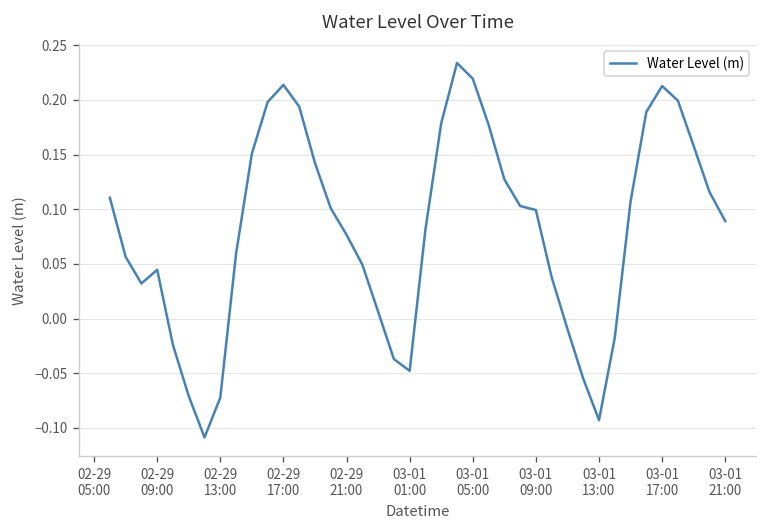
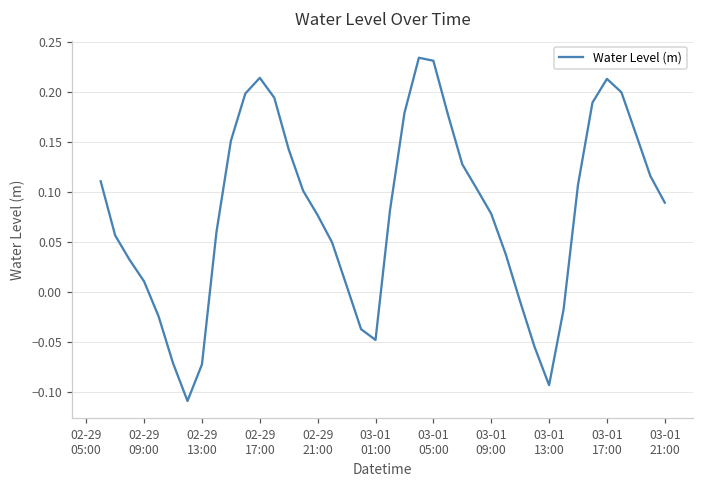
02-29 09:00: 0.04 -> 0.01
03-01 05:00: 0.22 -> 0.23
03-01 09:00: 0.10 -> 0.08
